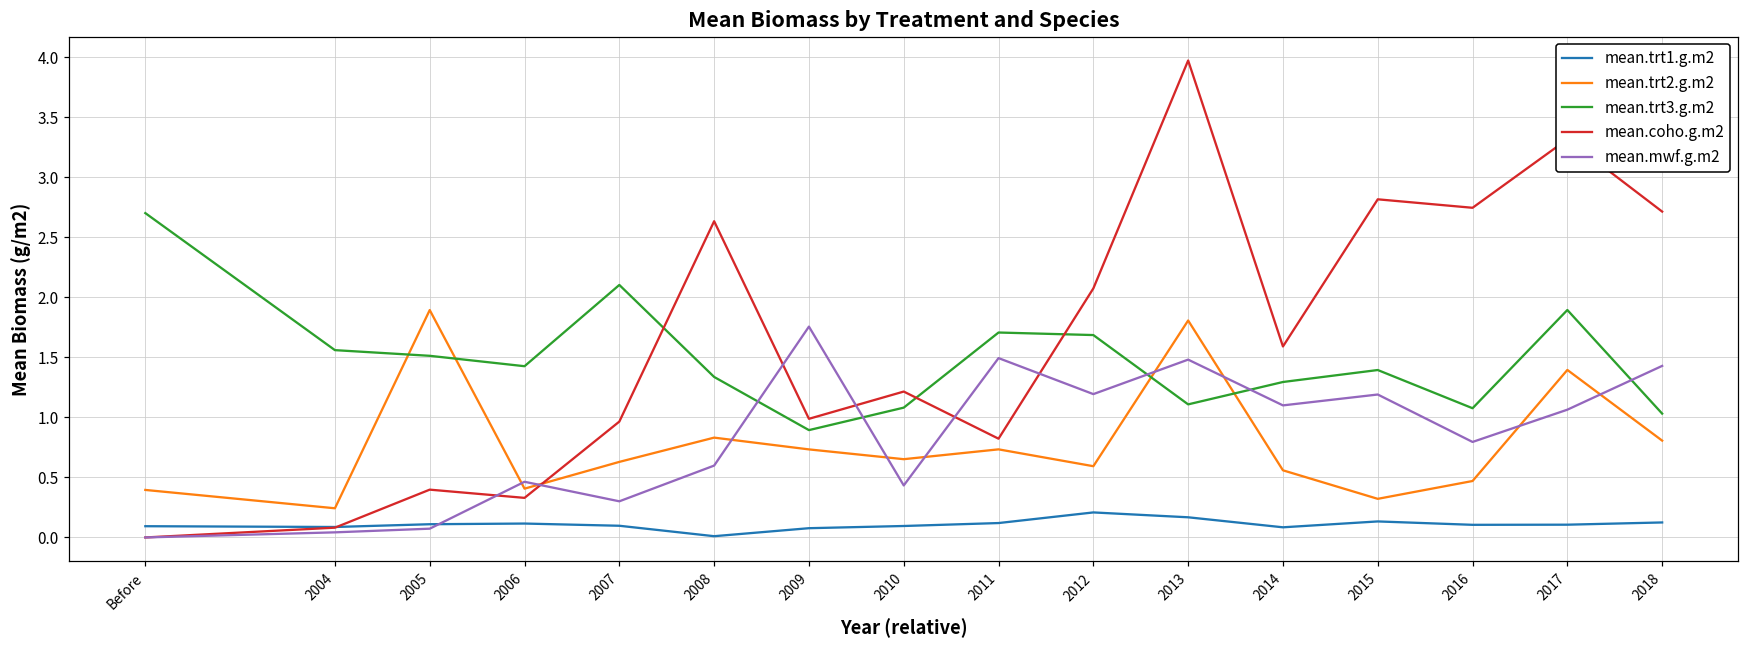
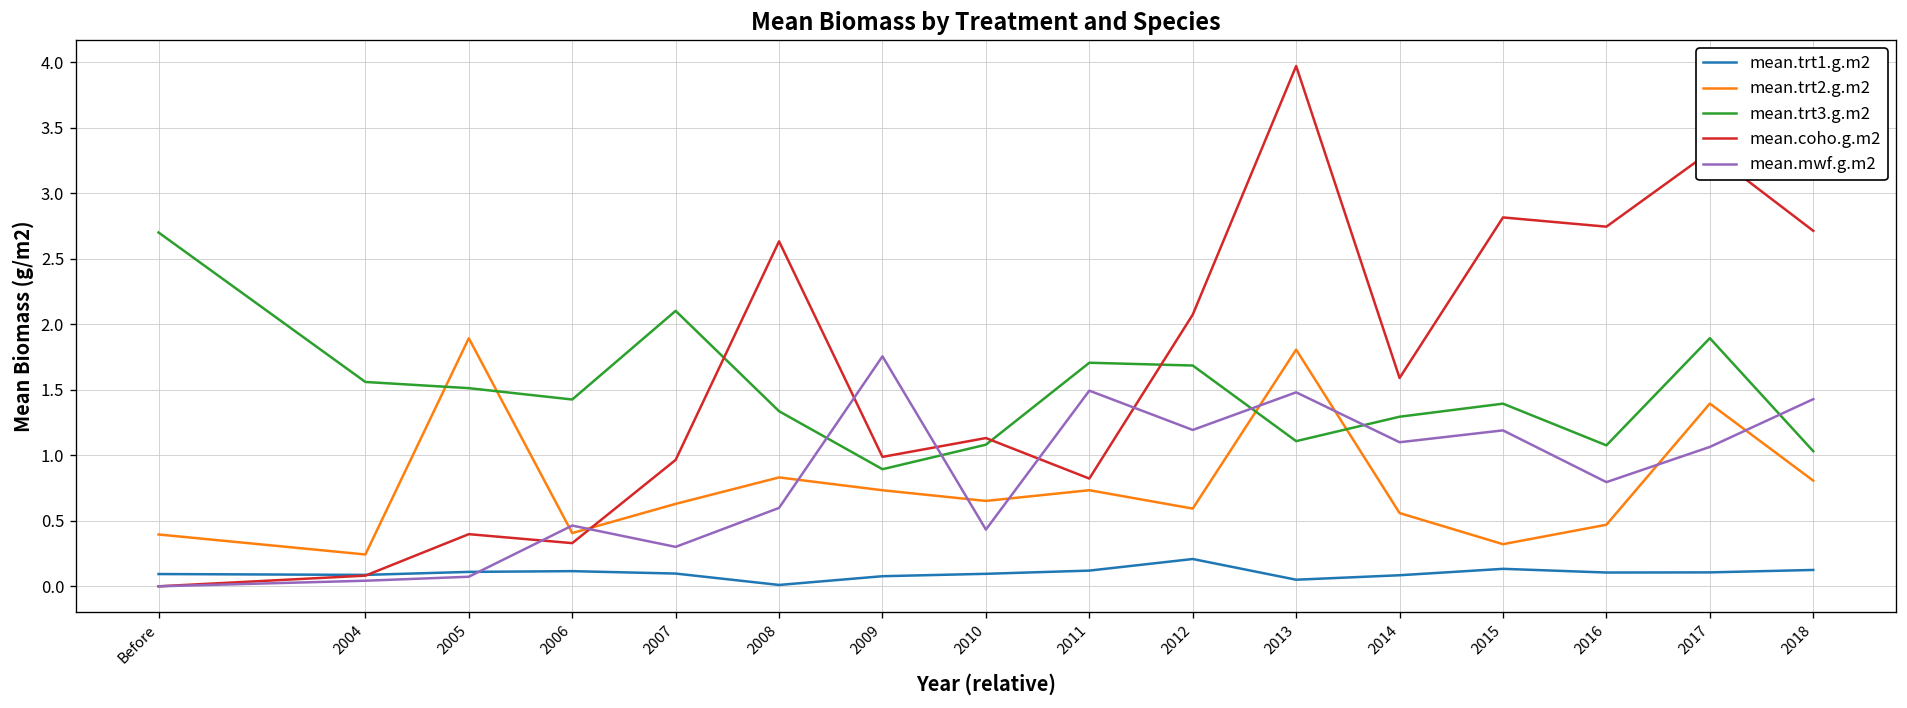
mean.coho.g.m2, 2010: 1.22 -> 1.13
mean.trt1.g.m2, 2013: 0.17 -> 0.05
